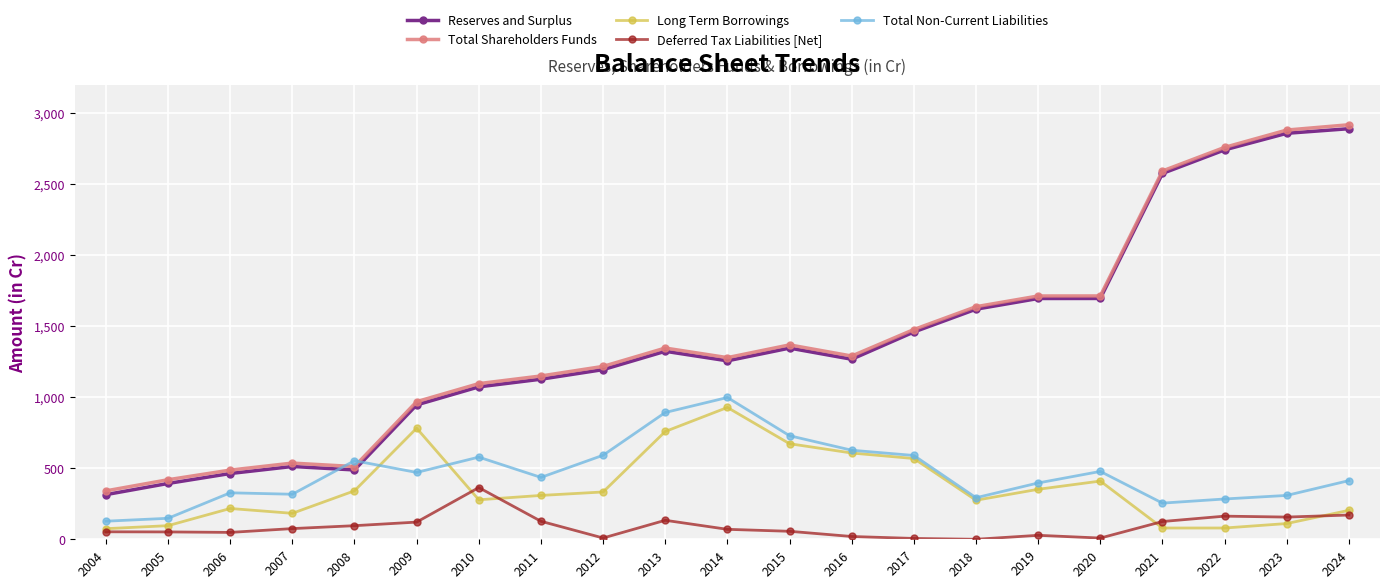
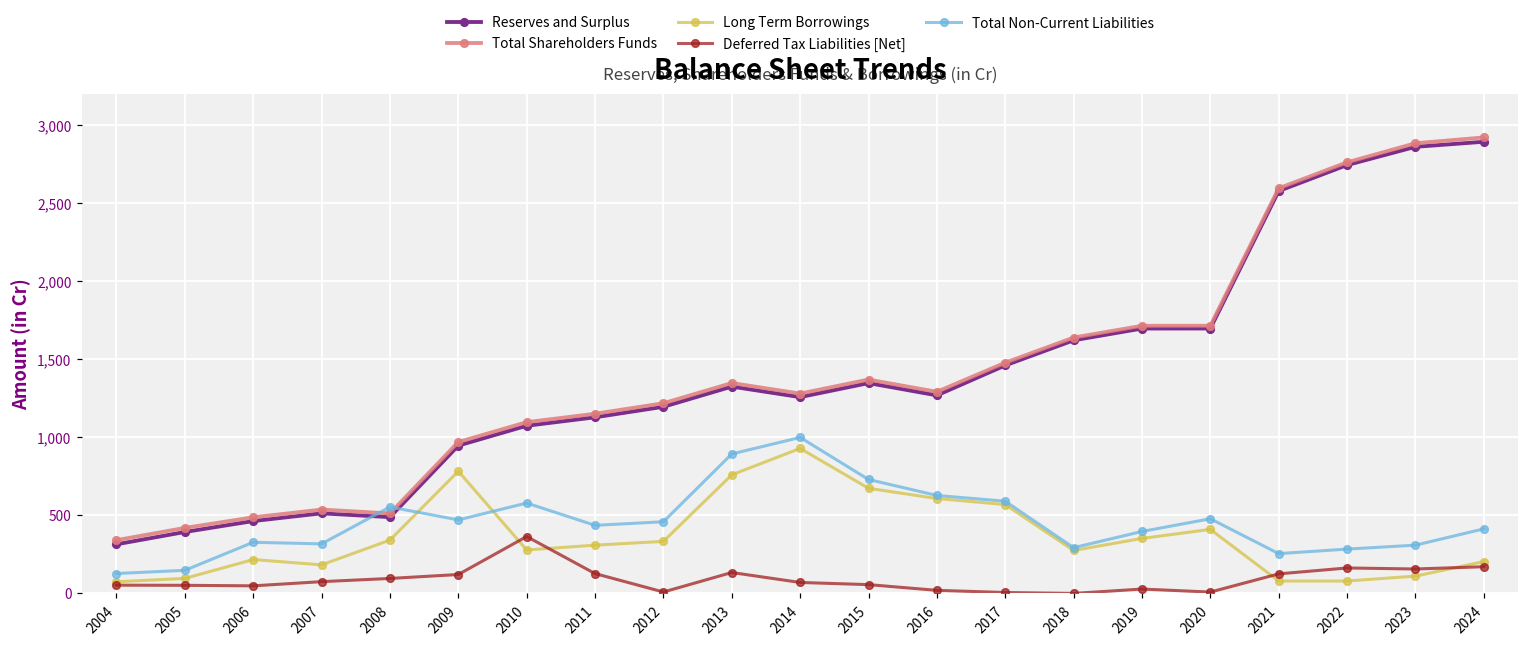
Total Non-Current Liabilities, 2012: 590 -> 460
